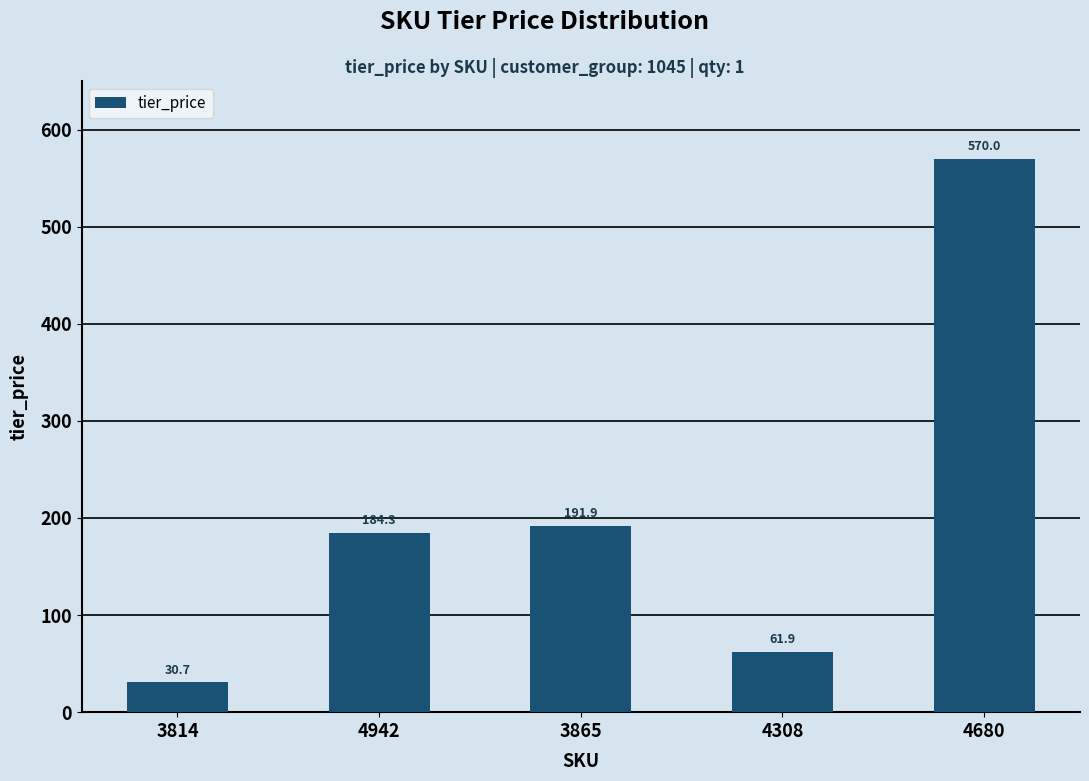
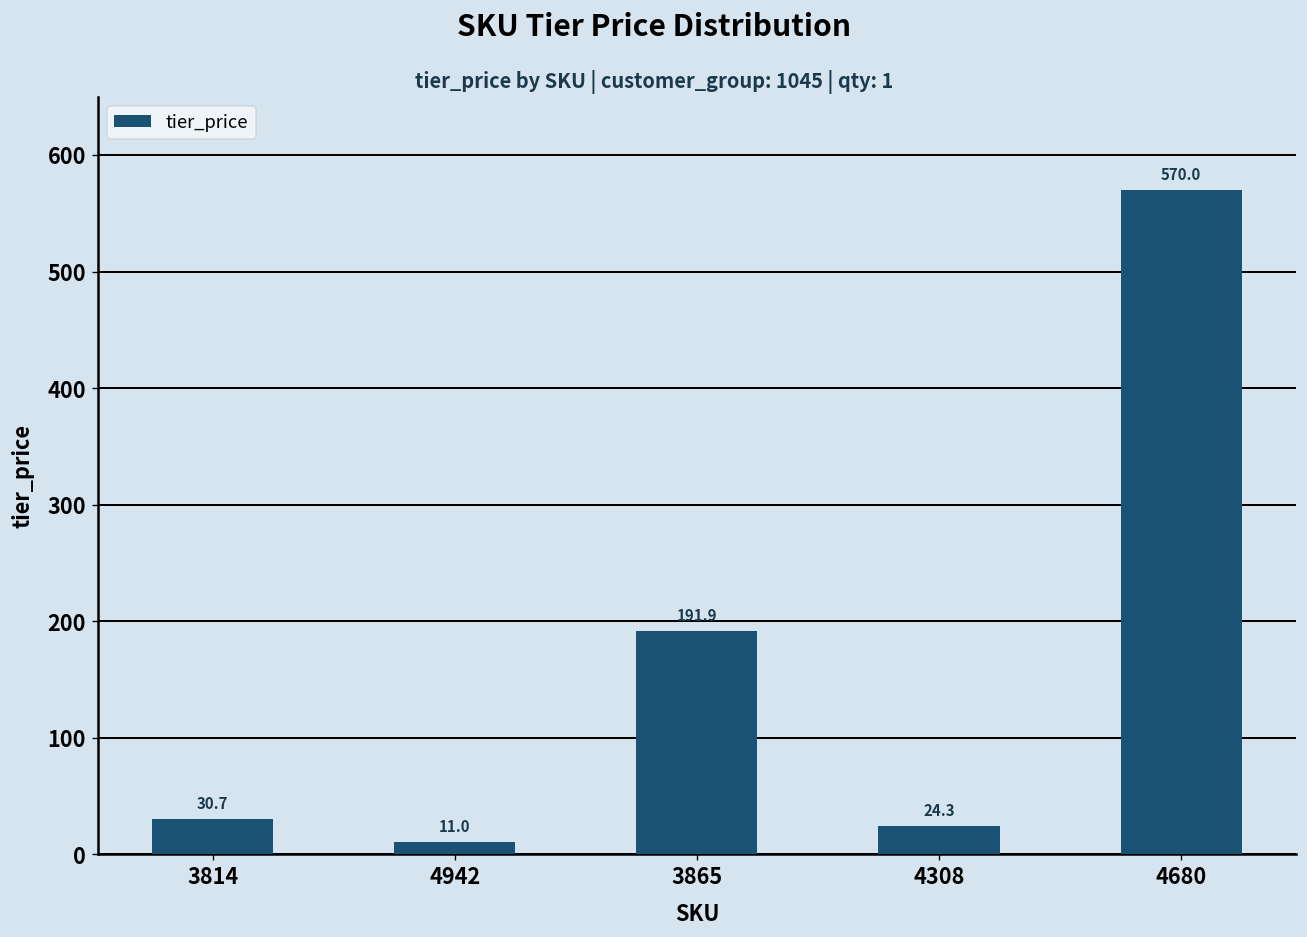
4942: 184.3 -> 11.0
4308: 61.9 -> 24.3
